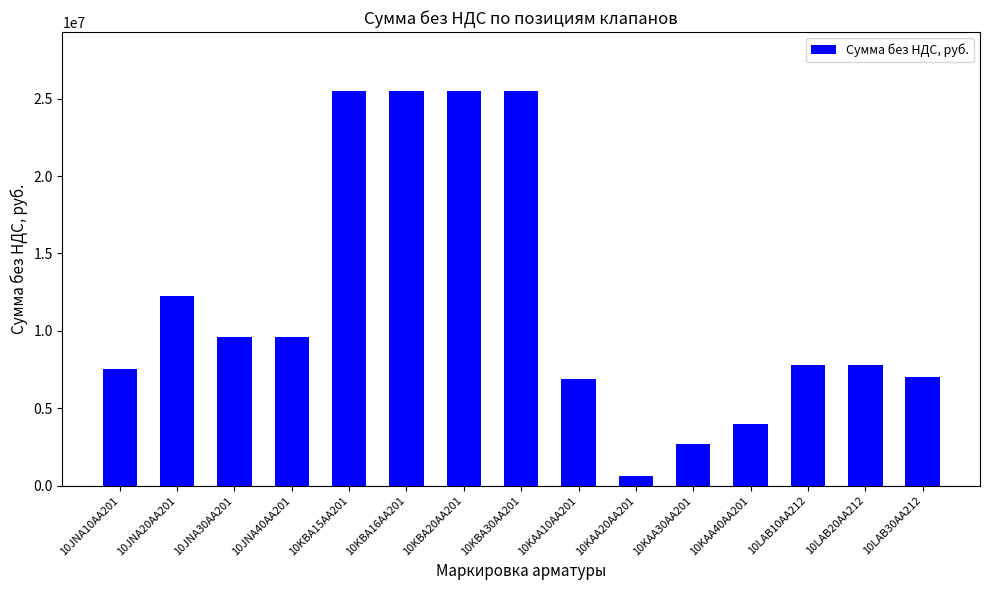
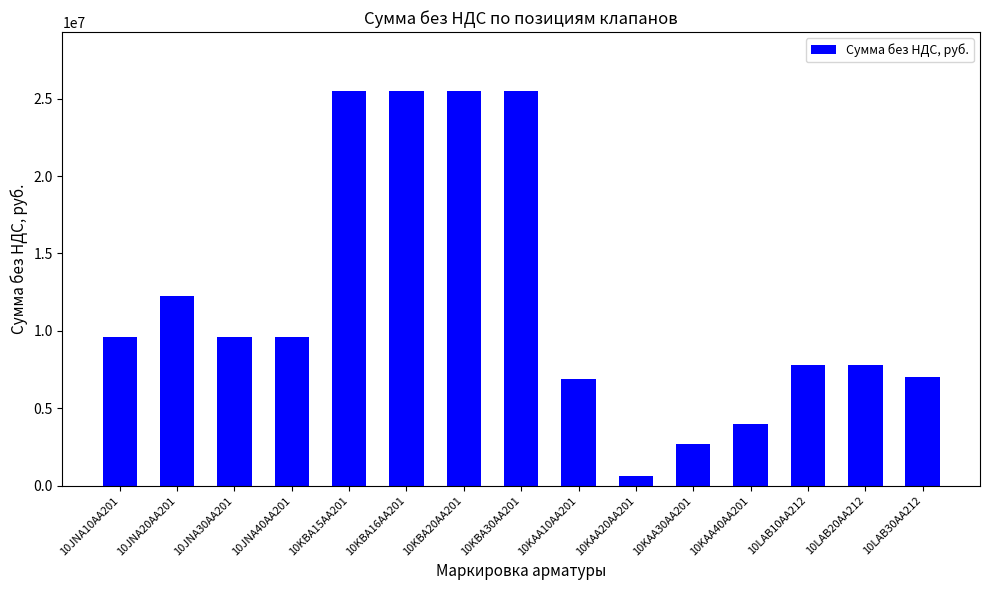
10JNA10AA201: 7500000 -> 9600000
